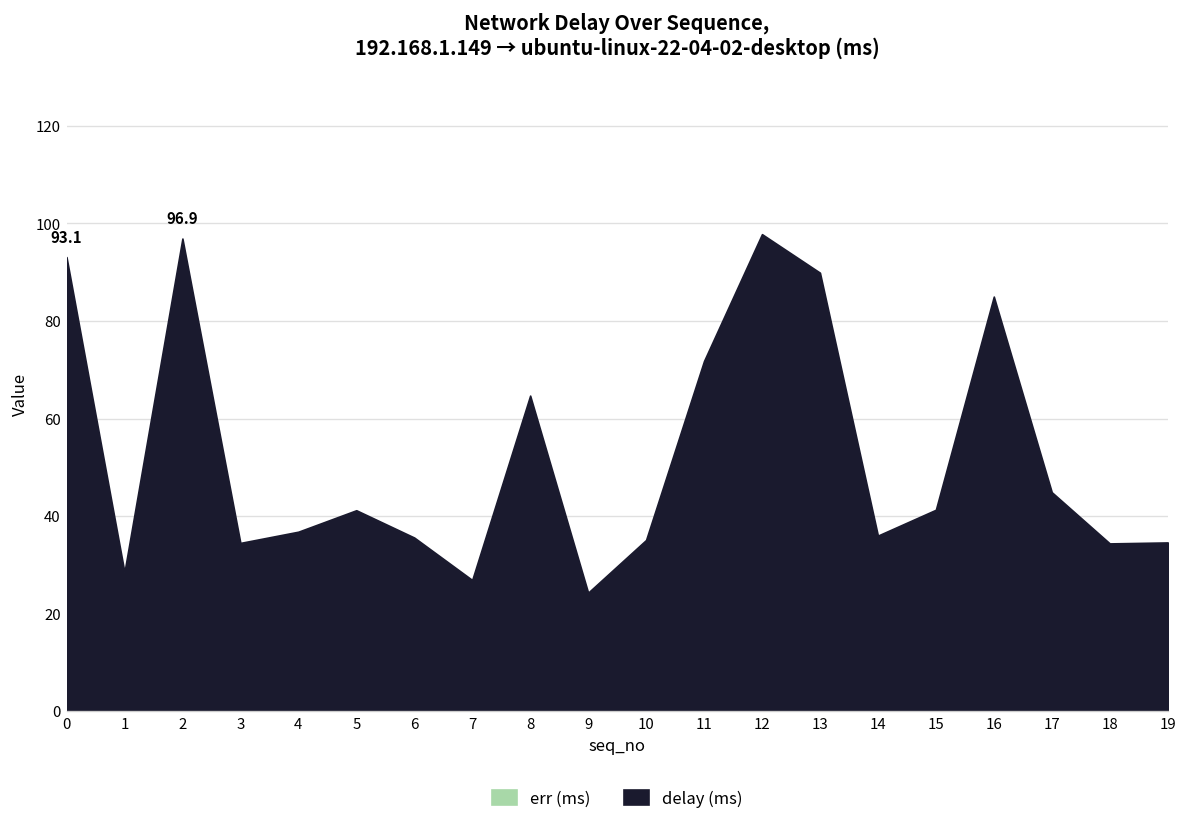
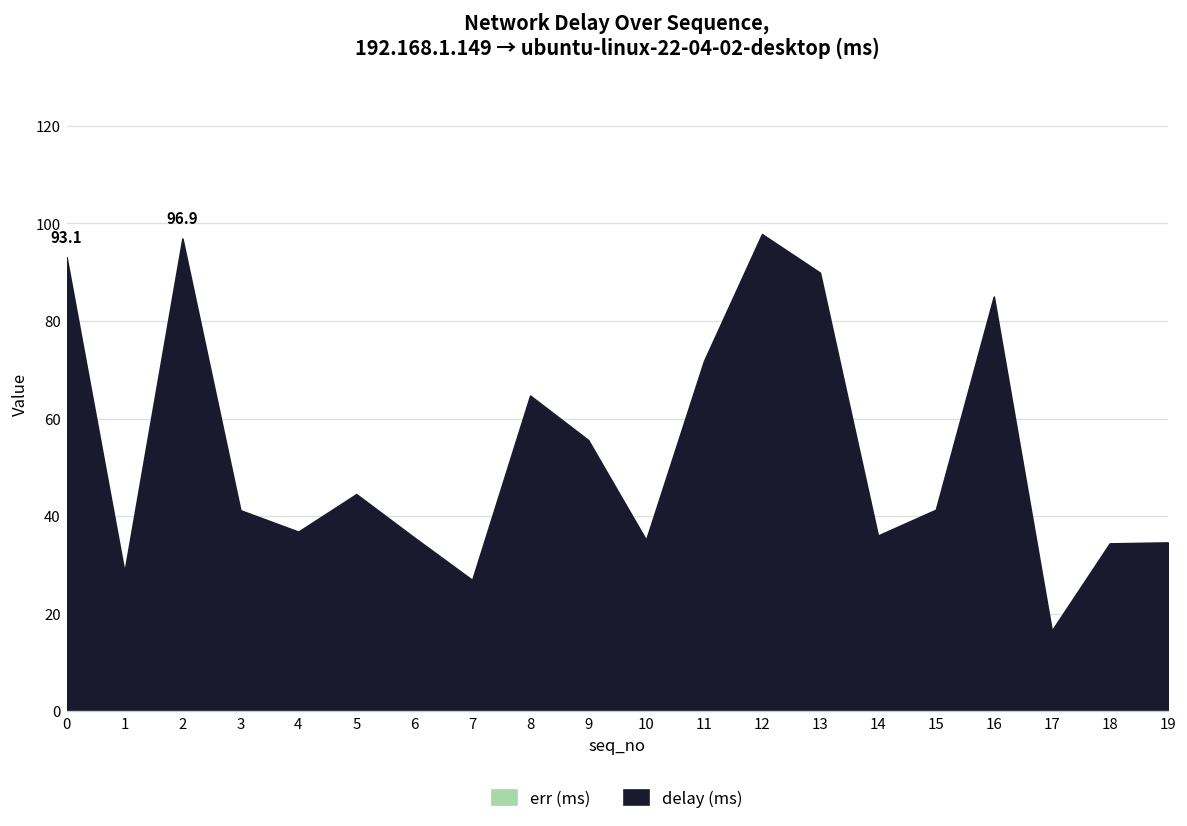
delay (ms), 3: 35 -> 41
delay (ms), 5: 41 -> 45
delay (ms), 9: 24 -> 56
delay (ms), 17: 45 -> 17
